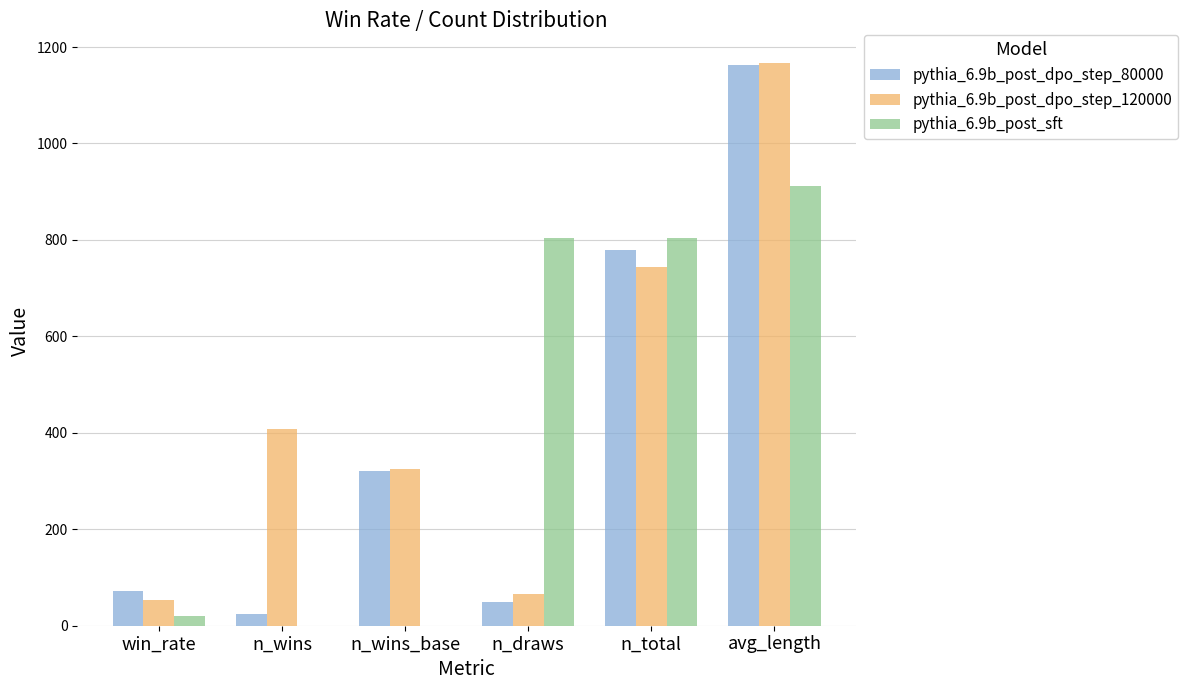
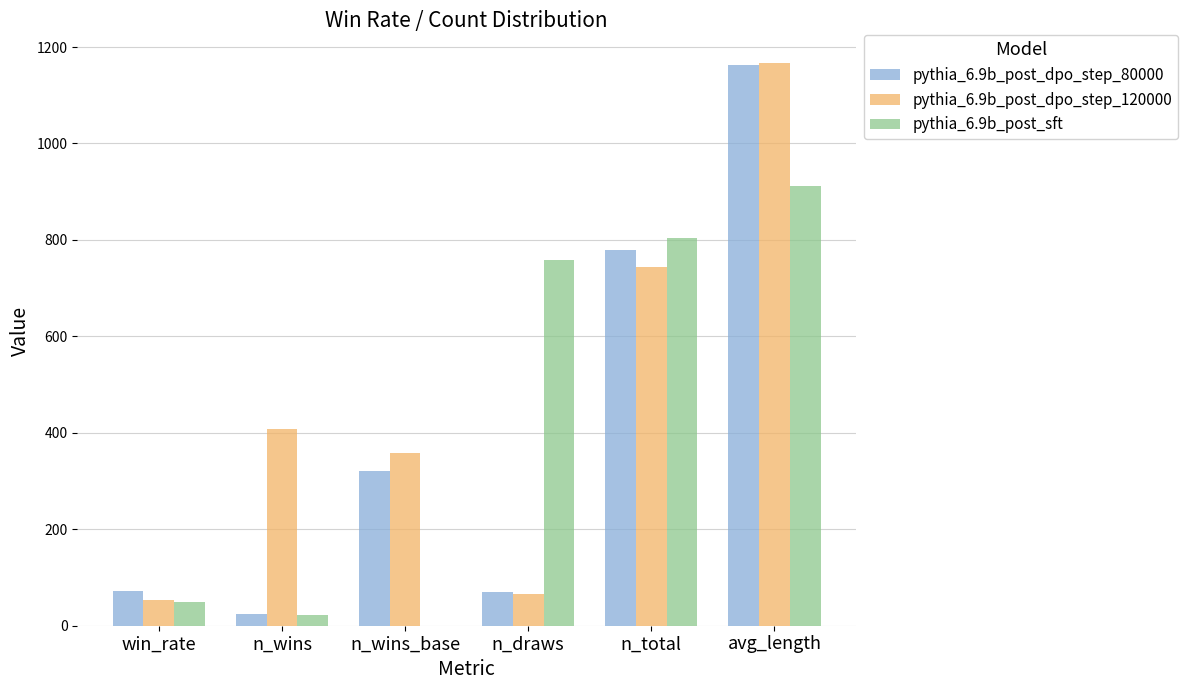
pythia_6.9b_post_sft, win_rate: 20 -> 50
pythia_6.9b_post_sft, n_wins: 0 -> 20
pythia_6.9b_post_dpo_step_120000, n_wins_base: 320 -> 360
pythia_6.9b_post_dpo_step_80000, n_draws: 50 -> 70
pythia_6.9b_post_sft, n_draws: 810 -> 760
